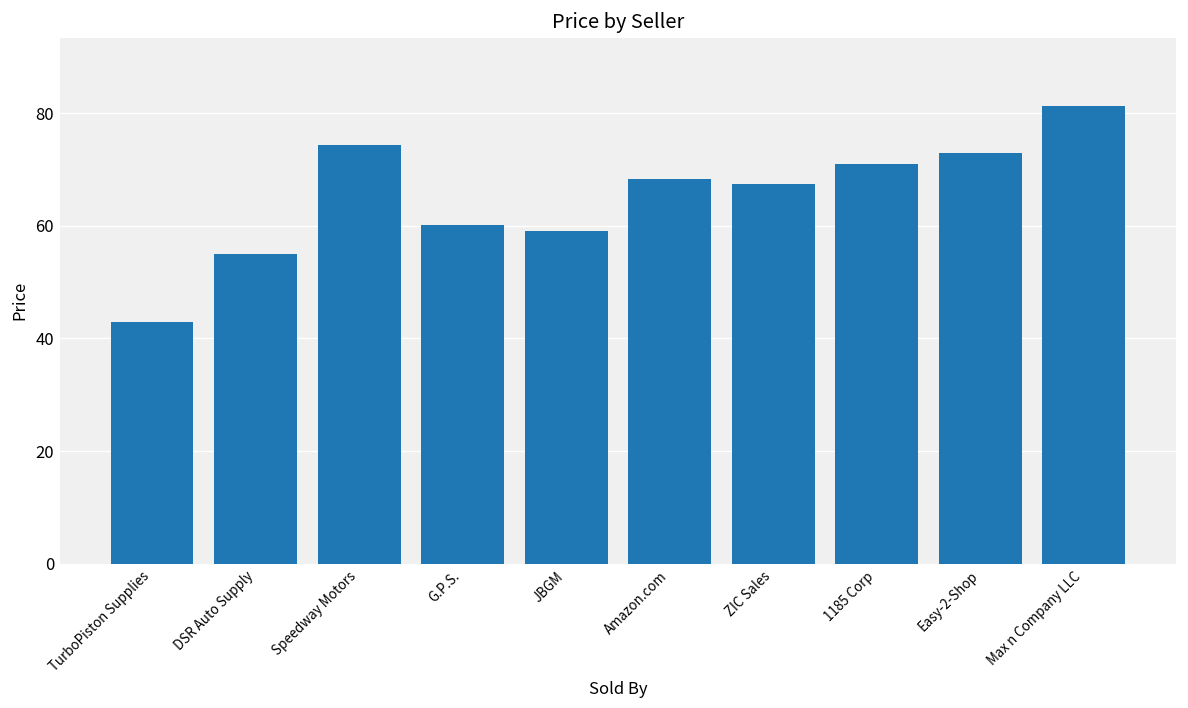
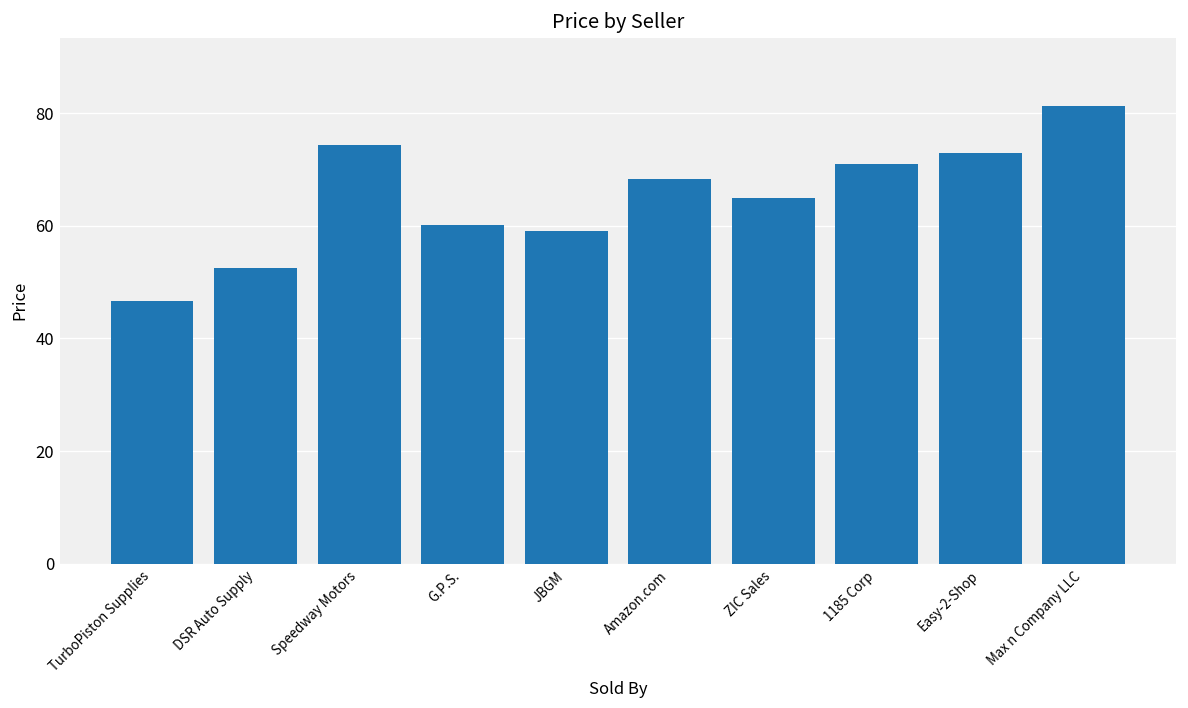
TurboPiston Supplies: 43 -> 47
DSR Auto Supply: 55 -> 53
ZIC Sales: 68 -> 65
